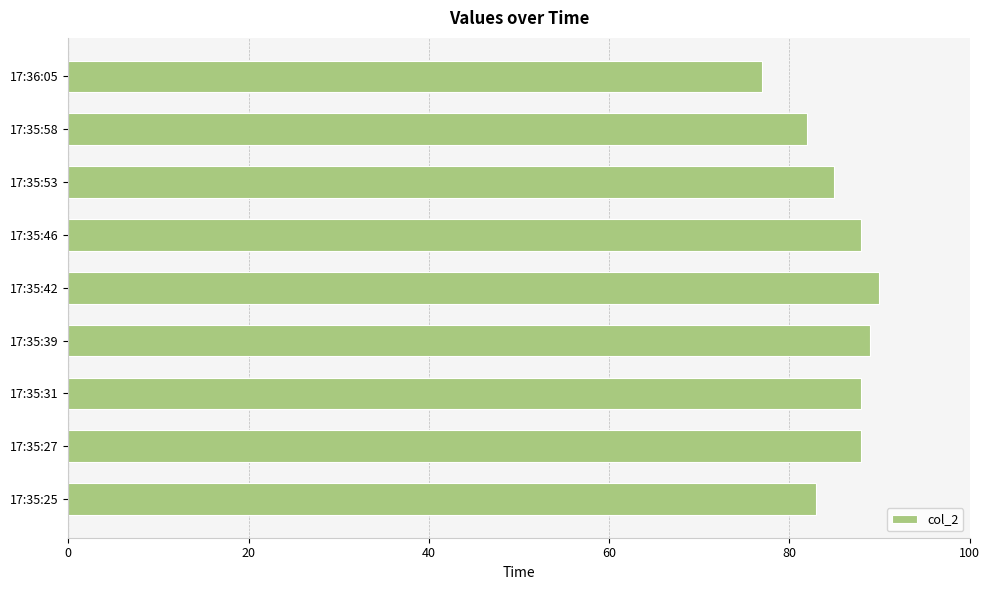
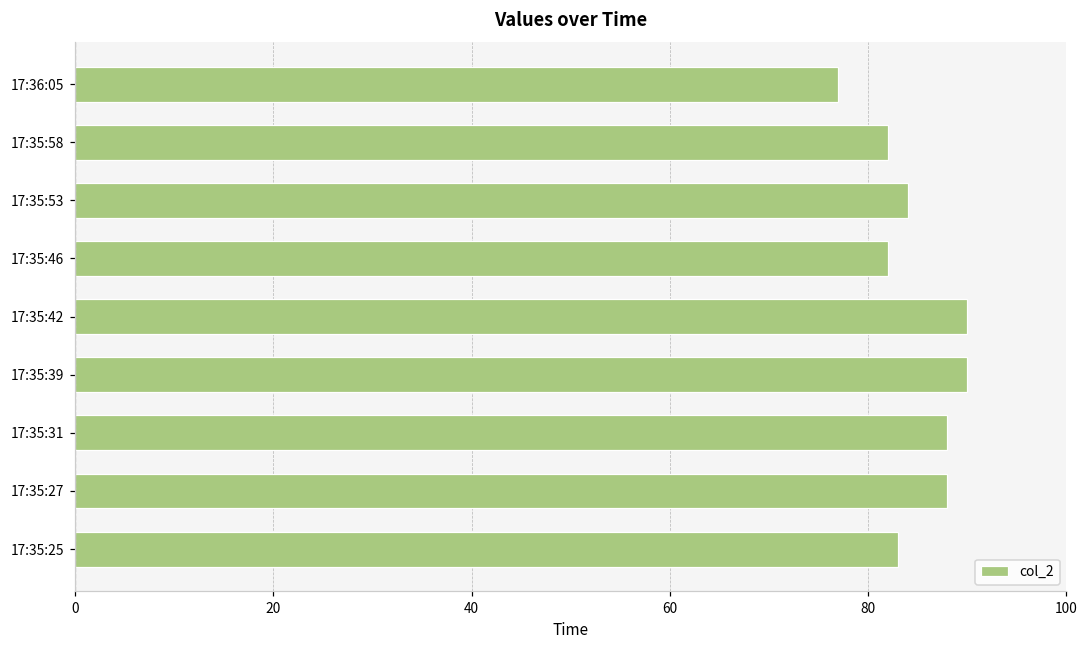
17:35:53: 85 -> 84
17:35:46: 88 -> 82
17:35:39: 89 -> 90
